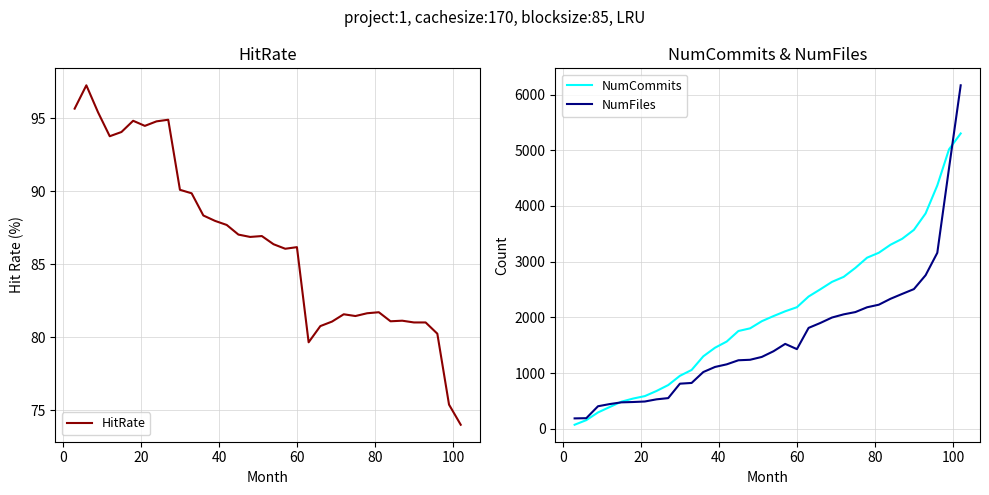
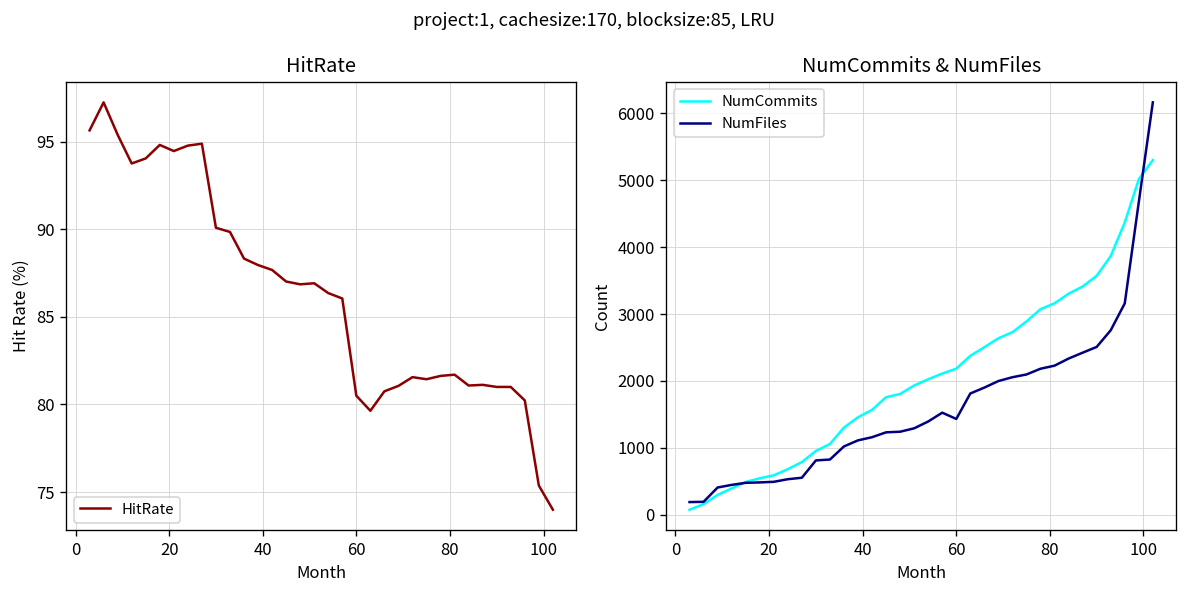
HitRate, 60: 86.2 -> 80.5
